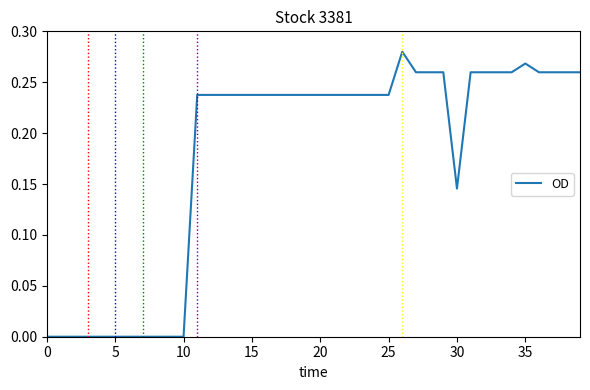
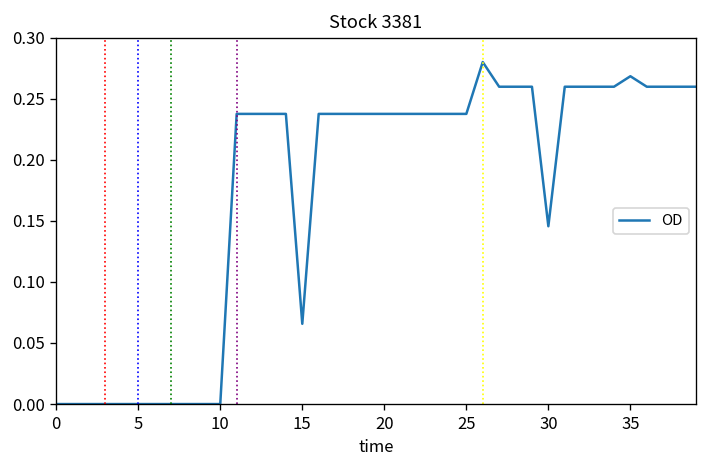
15: 0.238 -> 0.066
